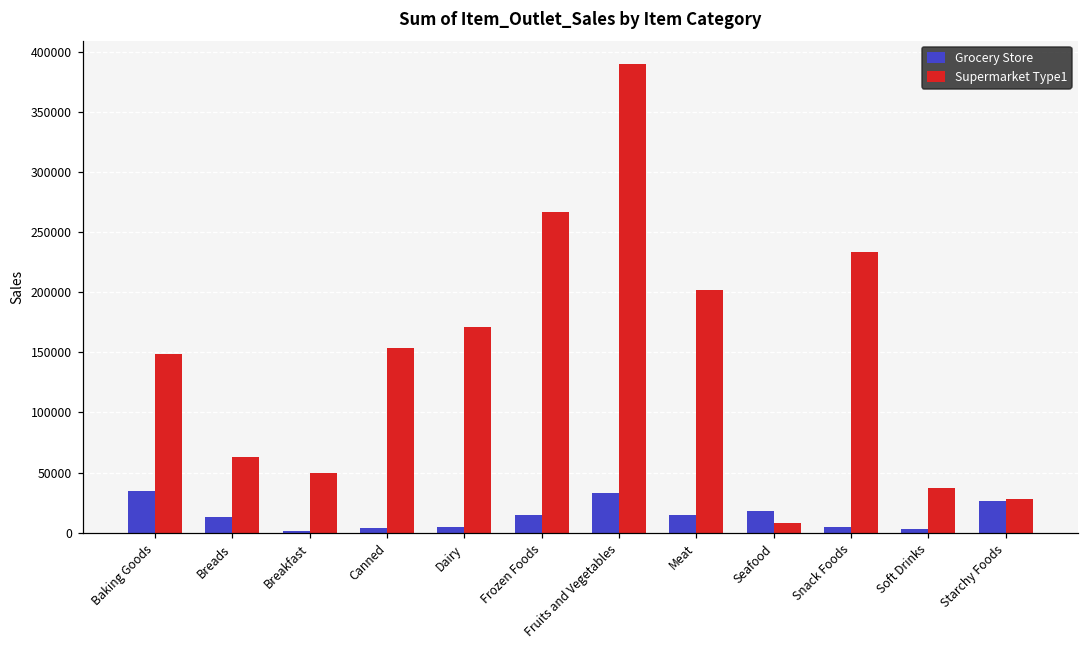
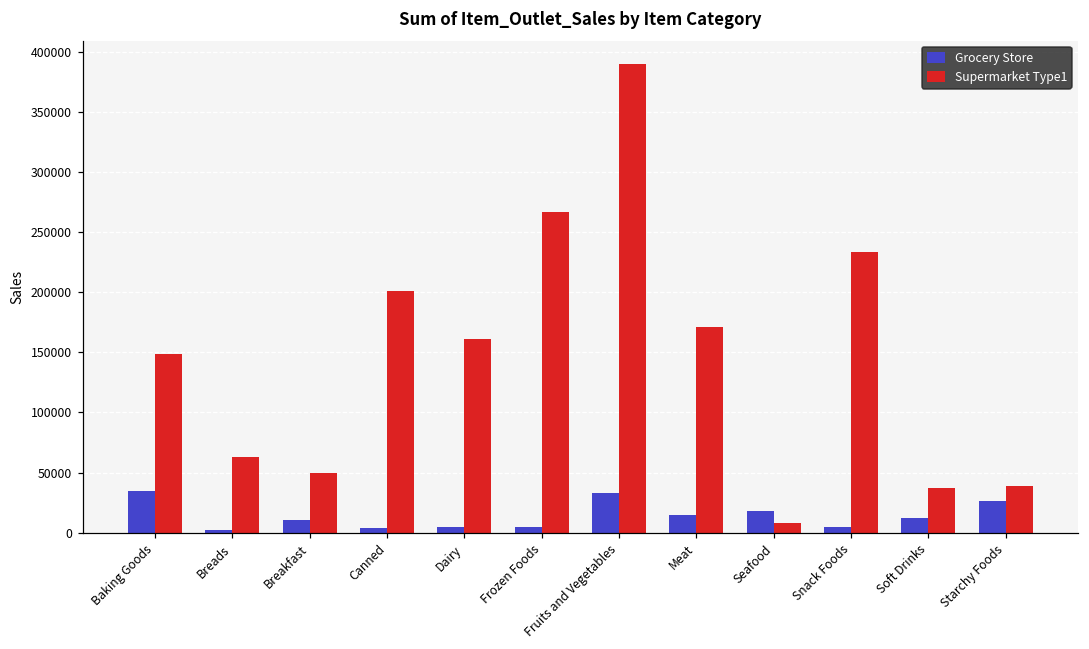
Grocery Store, Breads: 13000 -> 2000
Grocery Store, Breakfast: 2000 -> 11000
Supermarket Type1, Canned: 154000 -> 201000
Supermarket Type1, Dairy: 171000 -> 161000
Grocery Store, Frozen Foods: 14000 -> 5000
Supermarket Type1, Meat: 202000 -> 171000
Grocery Store, Soft Drinks: 3000 -> 12000
Supermarket Type1, Starchy Foods: 28000 -> 39000
